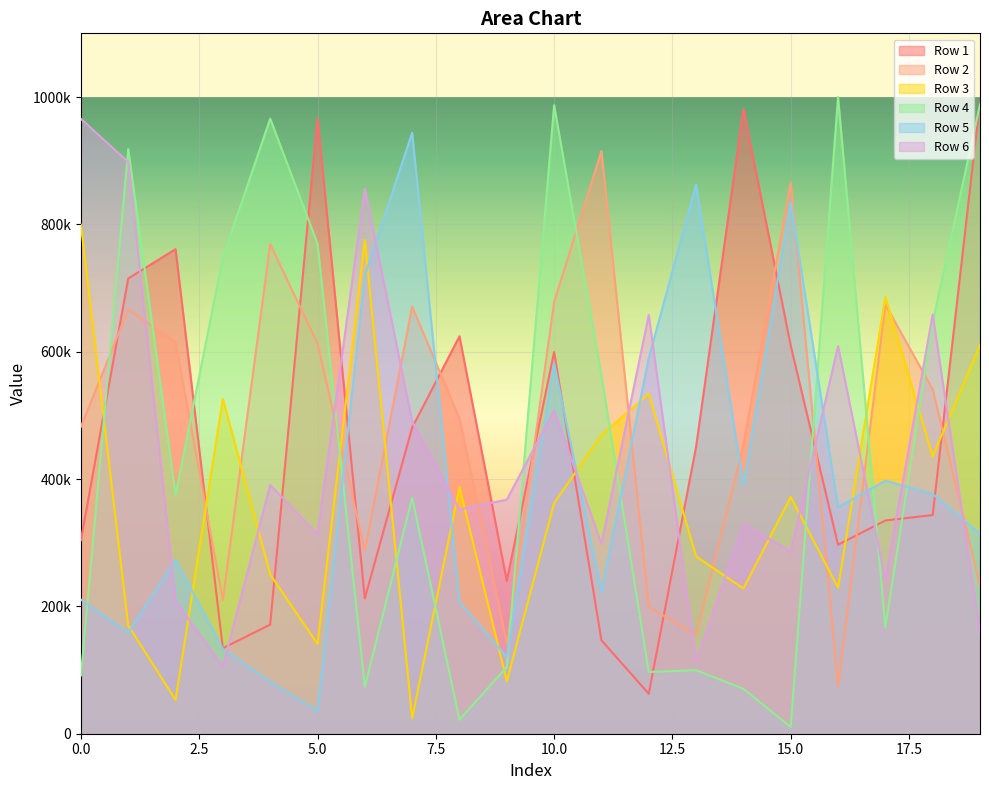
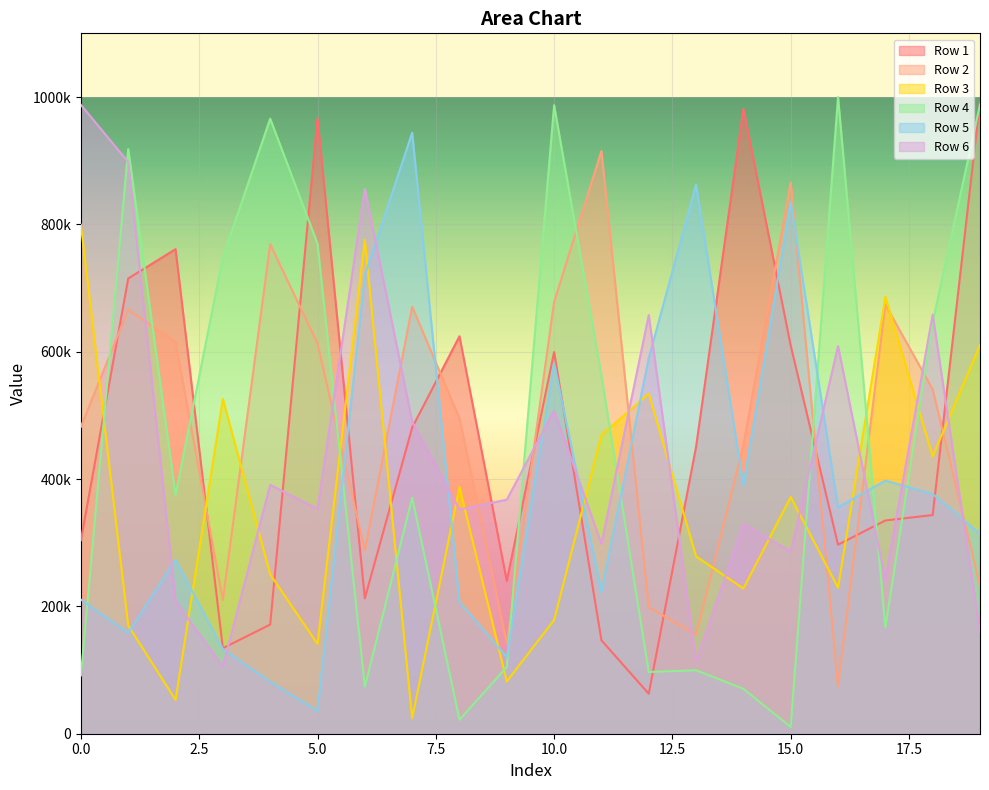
Row 6, 0.0: 970000 -> 990000
Row 6, 5.0: 310000 -> 350000
Row 3, 10.0: 360000 -> 180000
